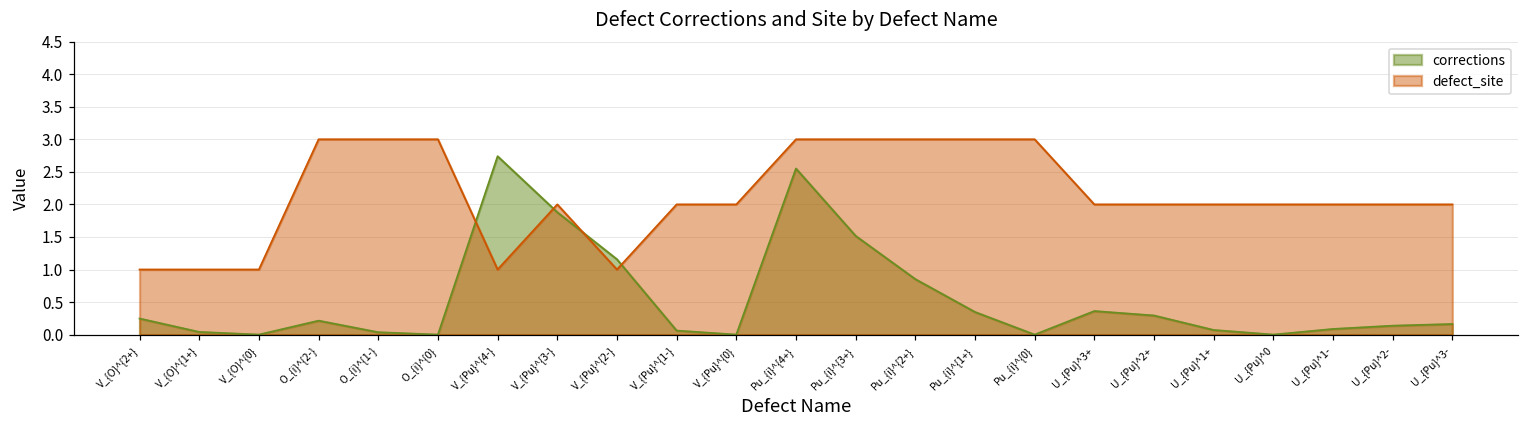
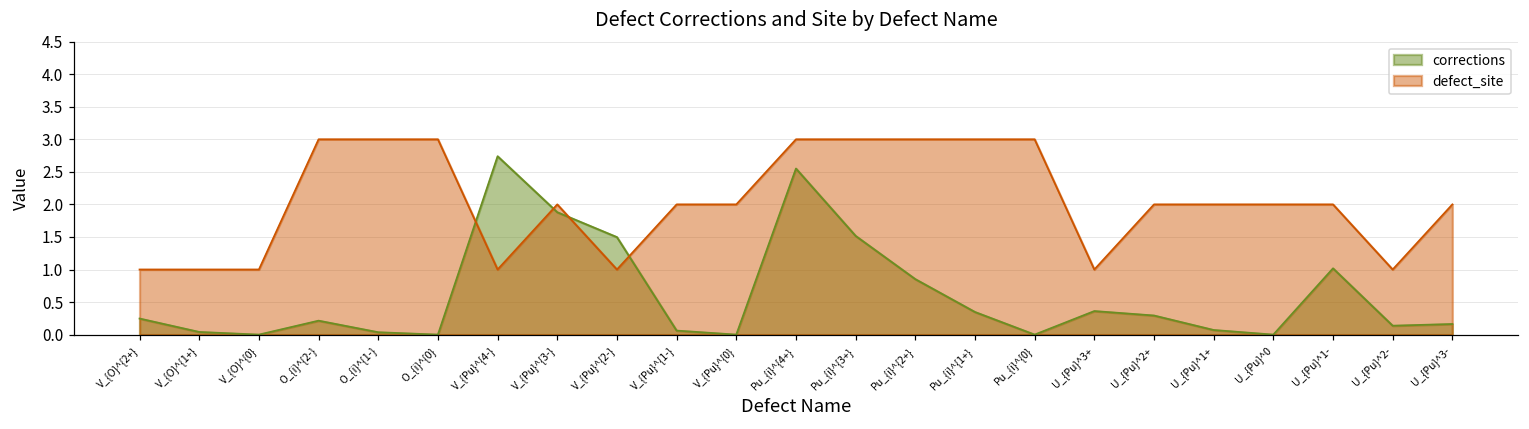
corrections, V_{Pu}^{2-}: 1.2 -> 1.5
defect_site, U_{Pu}^3+: 2 -> 1
corrections, U_{Pu}^1-: 0.1 -> 1.0
defect_site, U_{Pu}^2-: 2 -> 1
